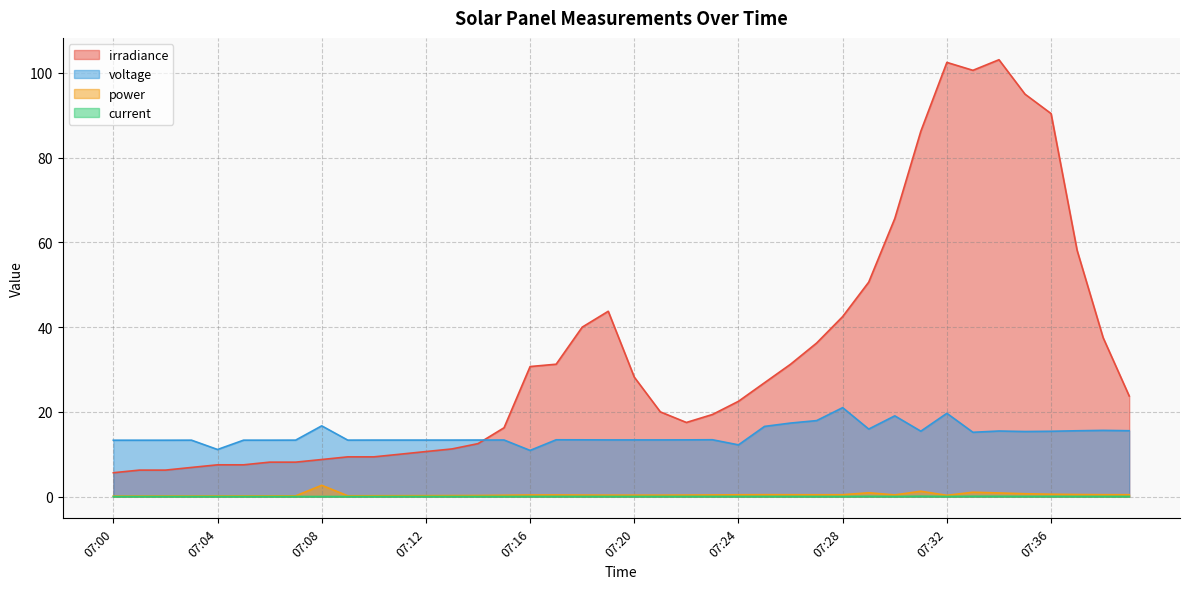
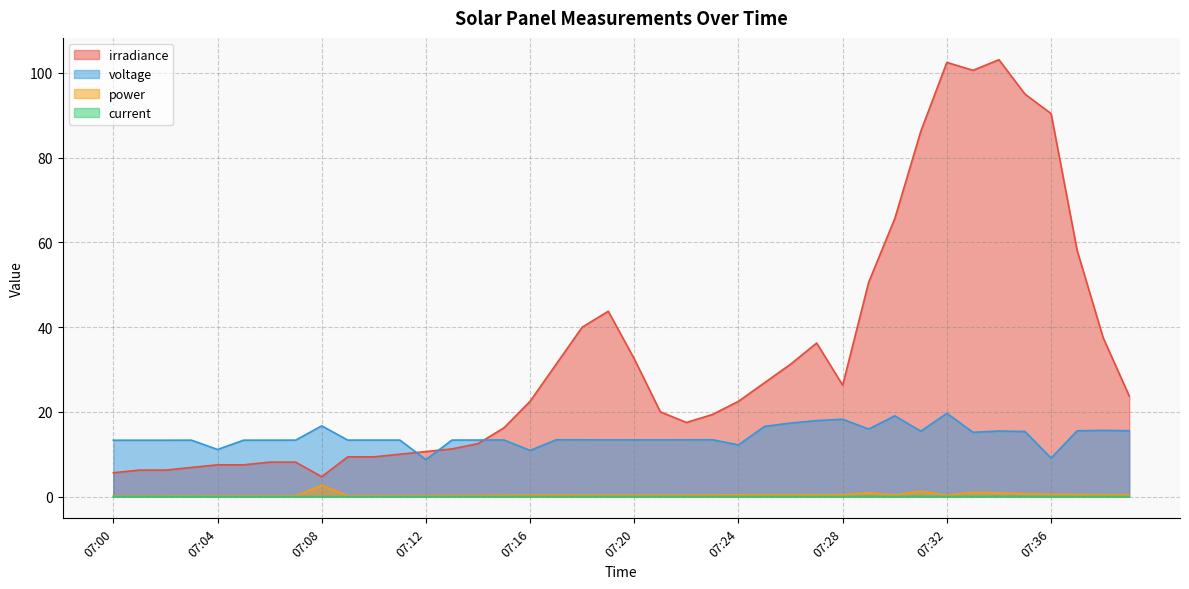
irradiance, 07:08: 9 -> 5
voltage, 07:12: 13 -> 9
irradiance, 07:16: 31 -> 23
irradiance, 07:20: 28 -> 33
irradiance, 07:28: 43 -> 26
voltage, 07:28: 21 -> 18
voltage, 07:36: 15 -> 9
